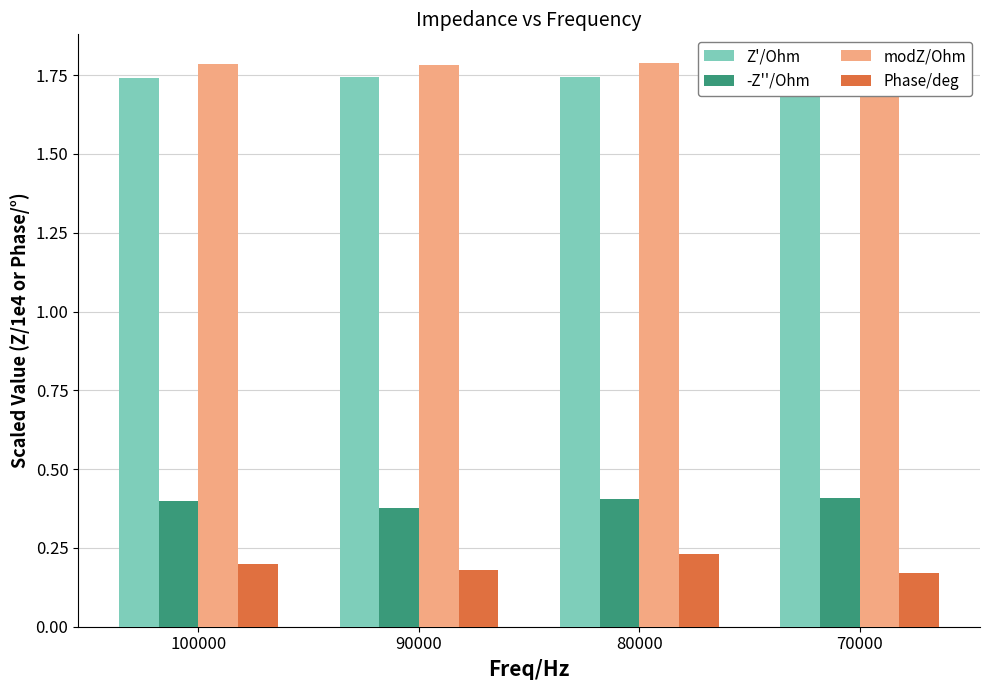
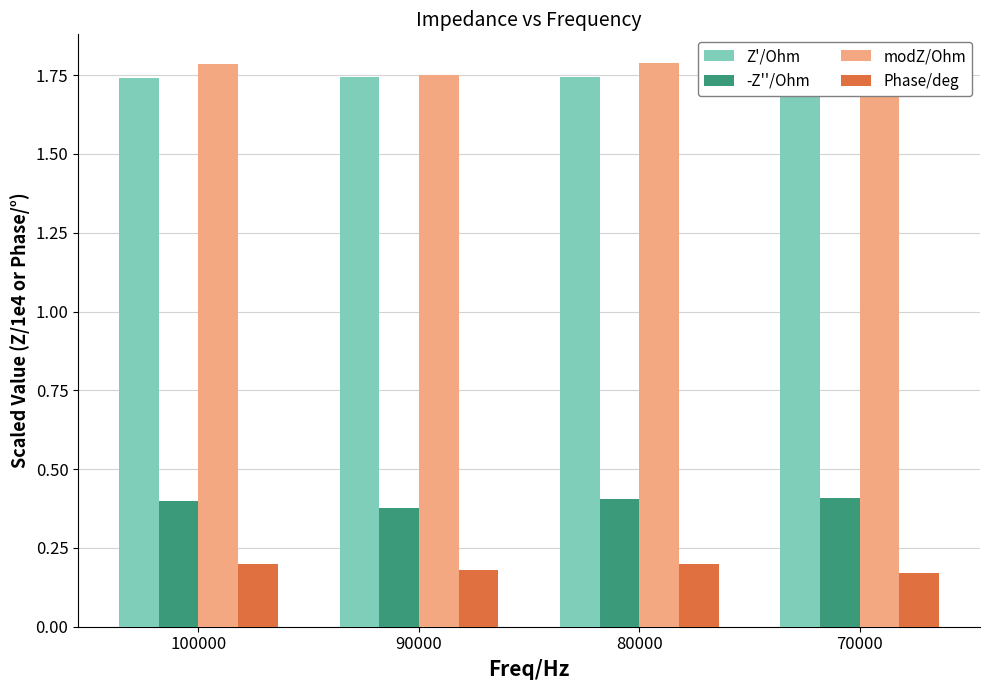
modZ/Ohm, 90000: 1.78 -> 1.75
Phase/deg, 80000: 0.23 -> 0.20
